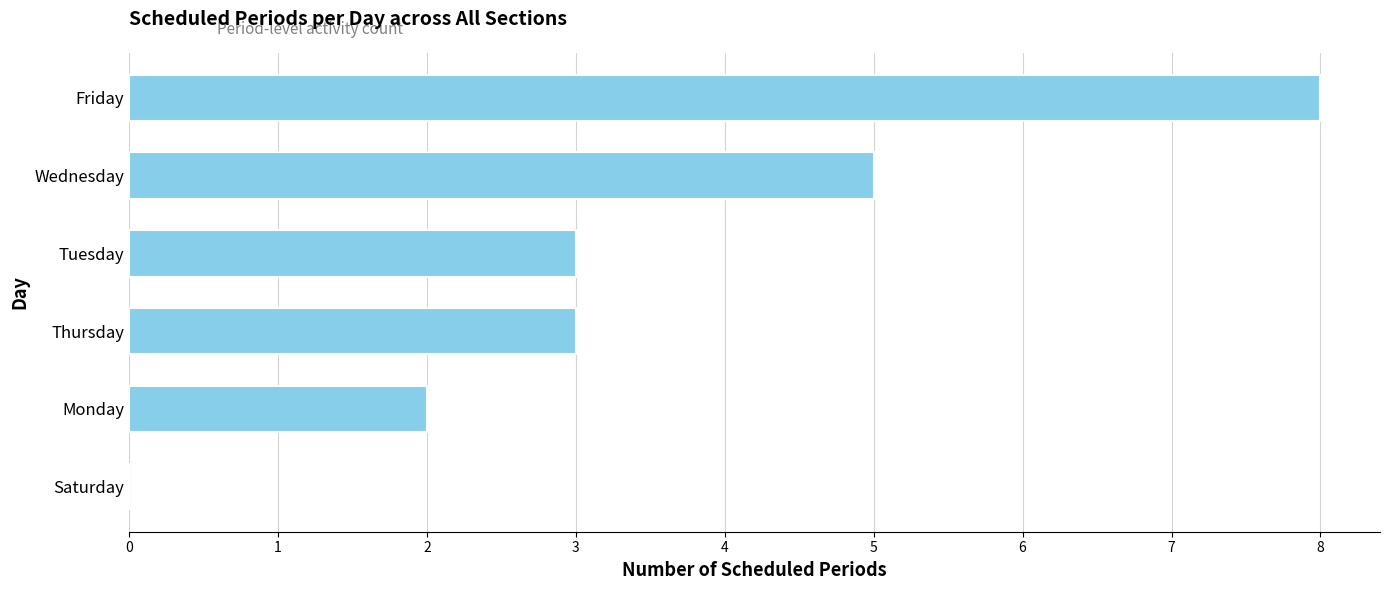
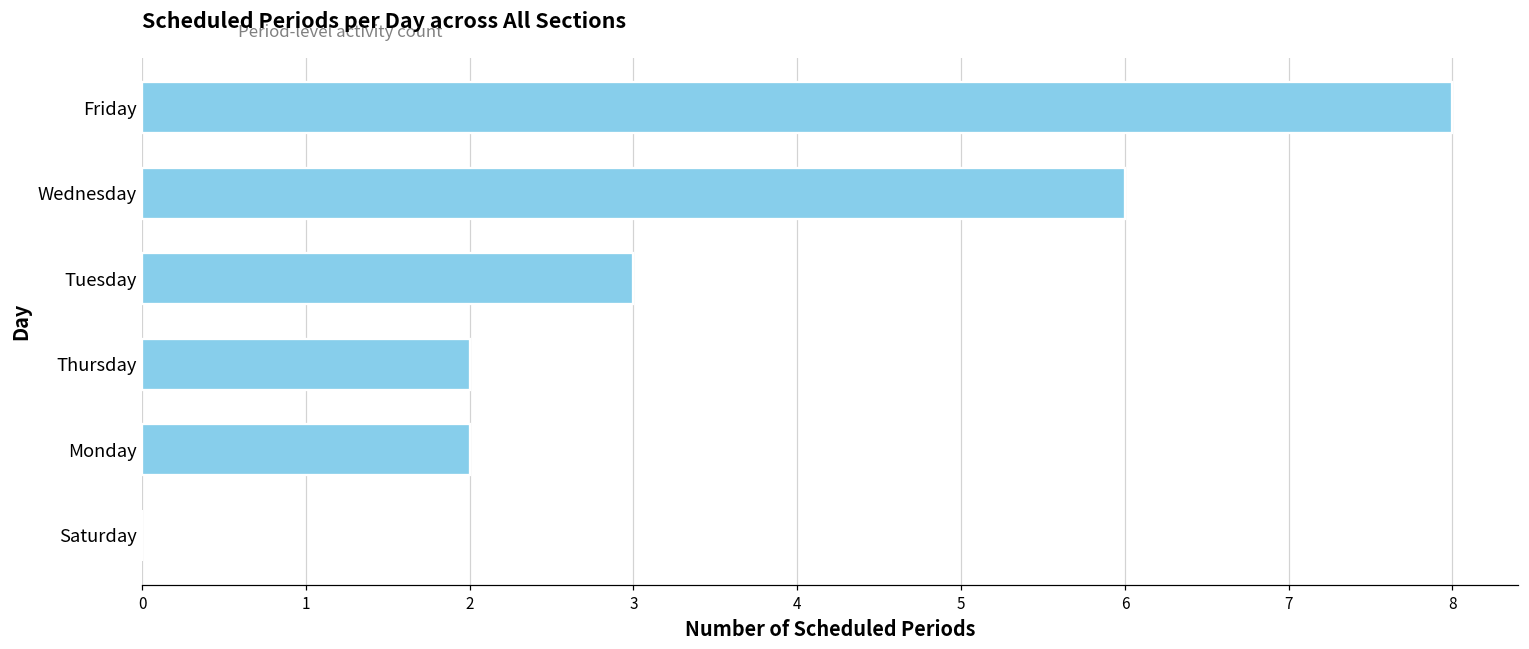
Wednesday: 5 -> 6
Thursday: 3 -> 2
